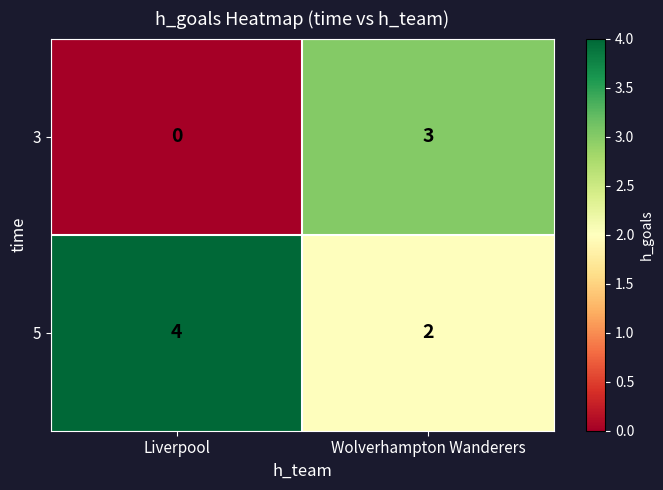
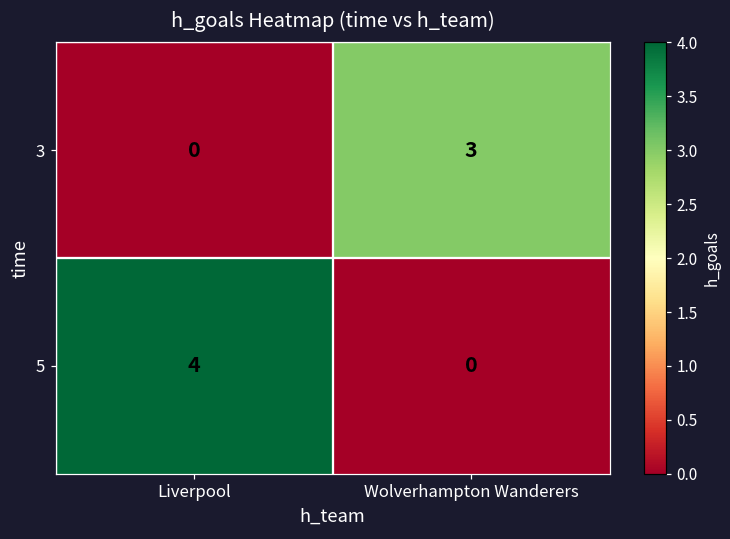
5, Wolverhampton Wanderers: 2 -> 0
